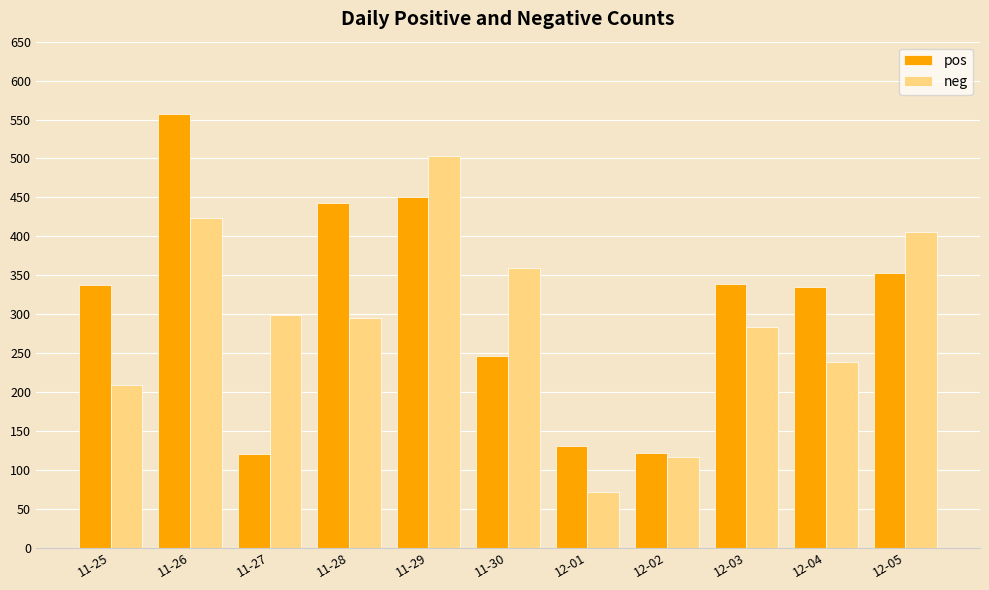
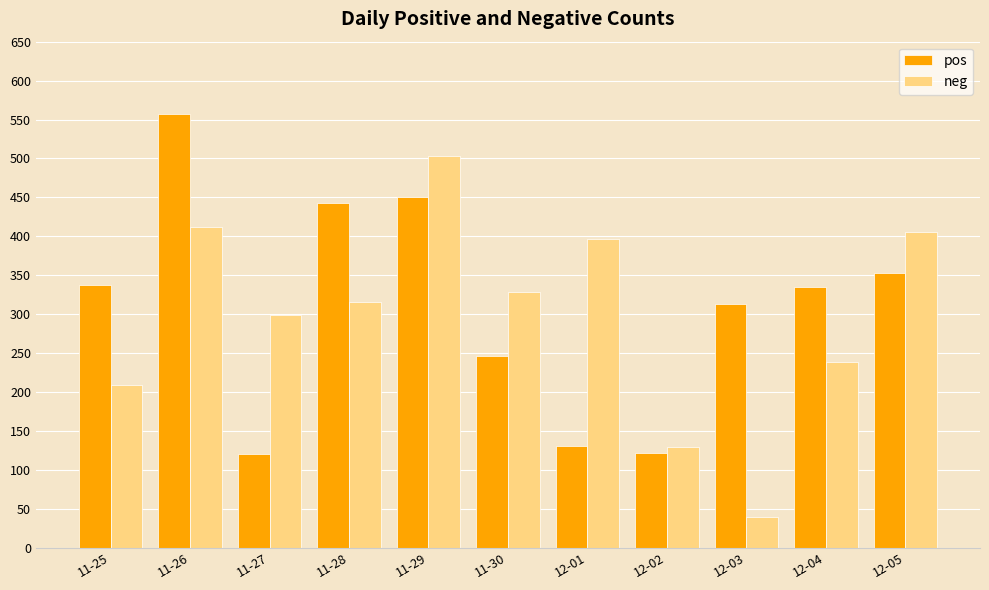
neg, 11-26: 420 -> 410
neg, 11-28: 300 -> 320
neg, 11-30: 360 -> 330
neg, 12-01: 70 -> 400
neg, 12-02: 120 -> 130
pos, 12-03: 340 -> 310
neg, 12-03: 280 -> 40
